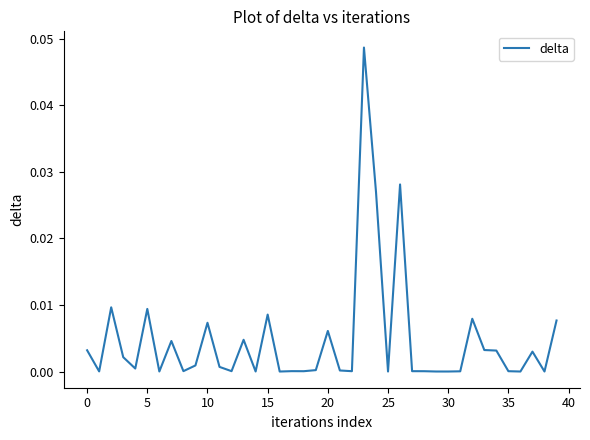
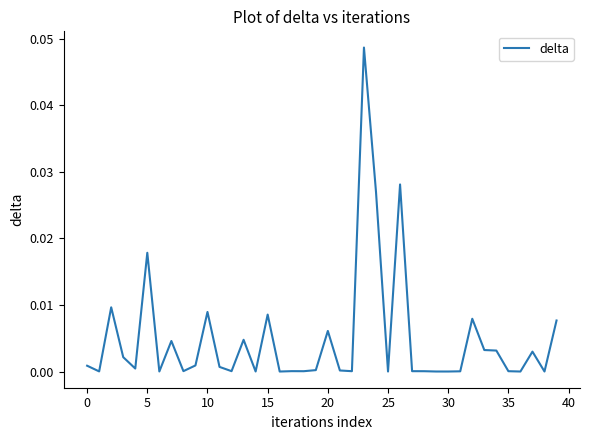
0: 0.003 -> 0.001
5: 0.009 -> 0.018
10: 0.007 -> 0.009
